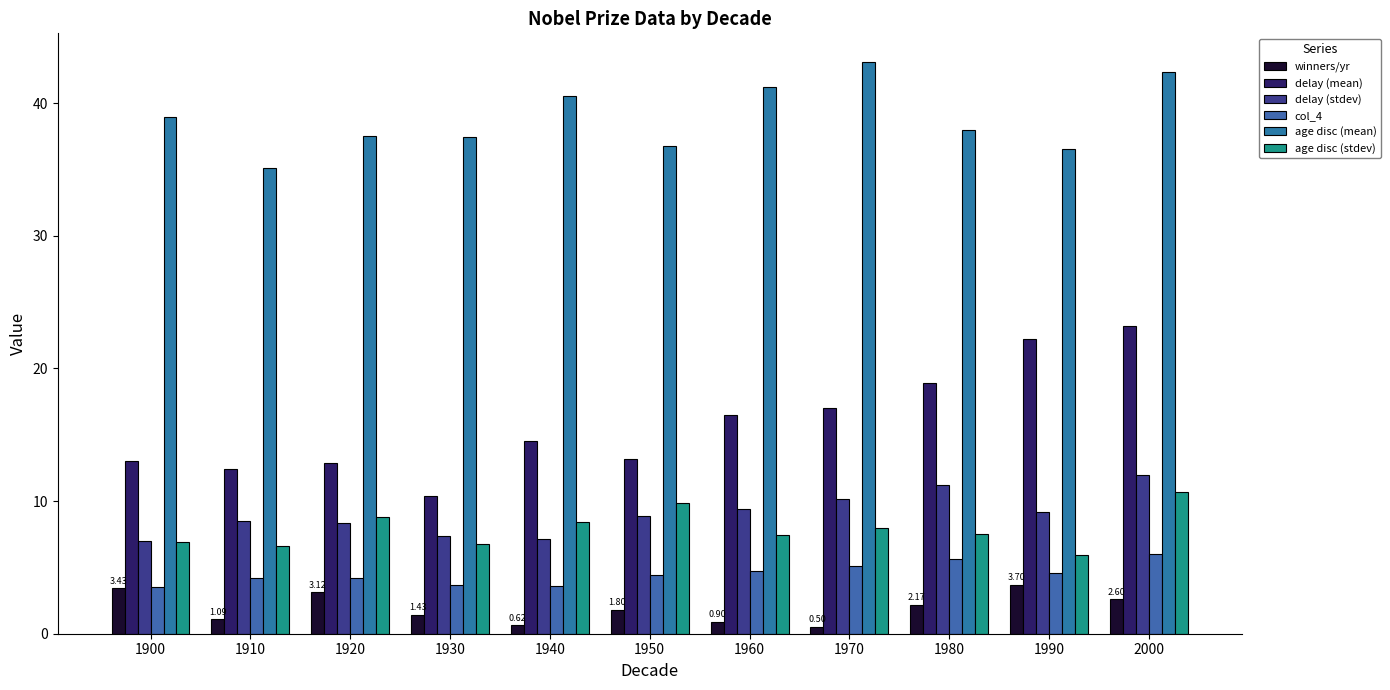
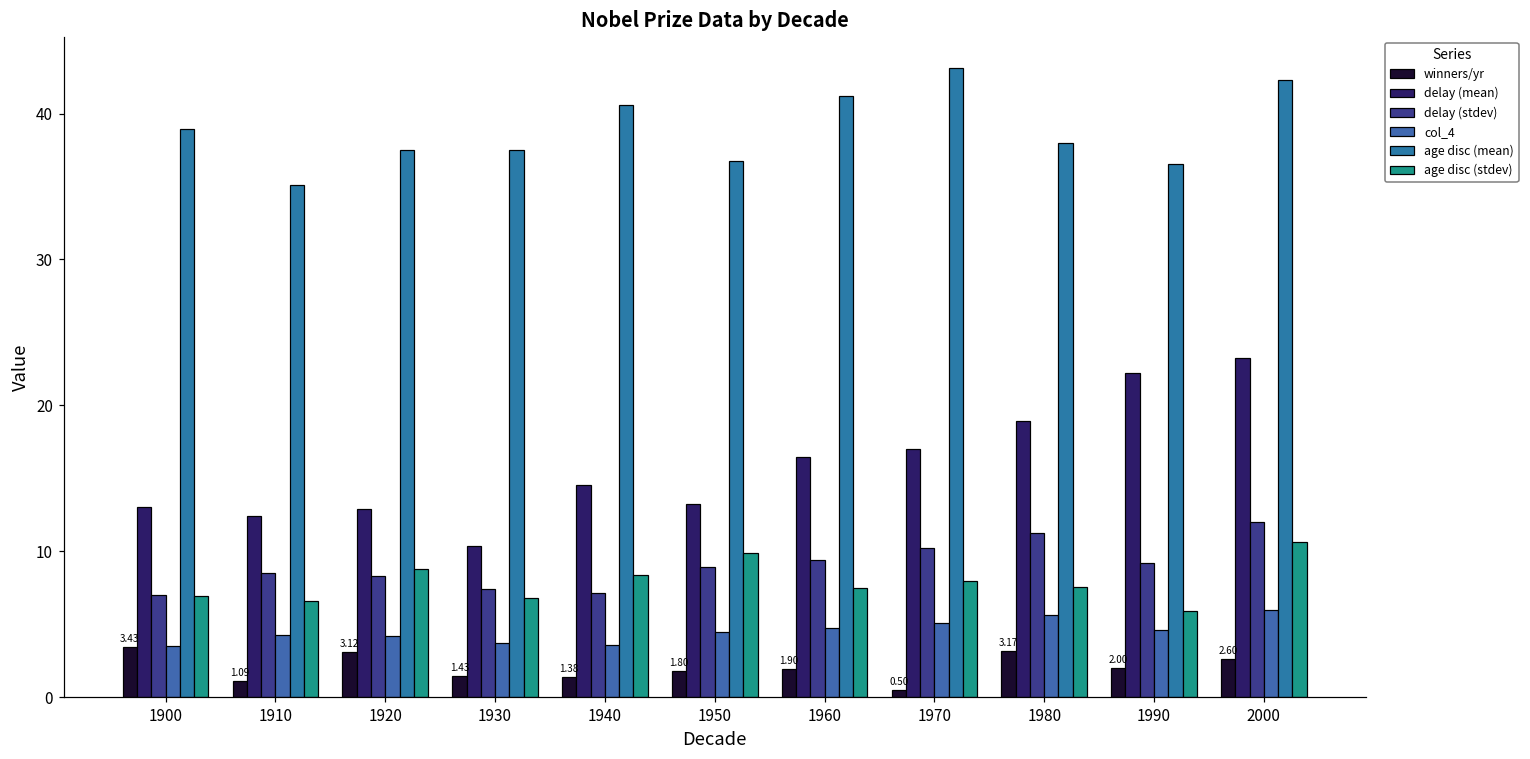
winners/yr, 1940: 0.62 -> 1.38
winners/yr, 1960: 0.90 -> 1.90
winners/yr, 1980: 2.17 -> 3.17
winners/yr, 1990: 3.70 -> 2.00
